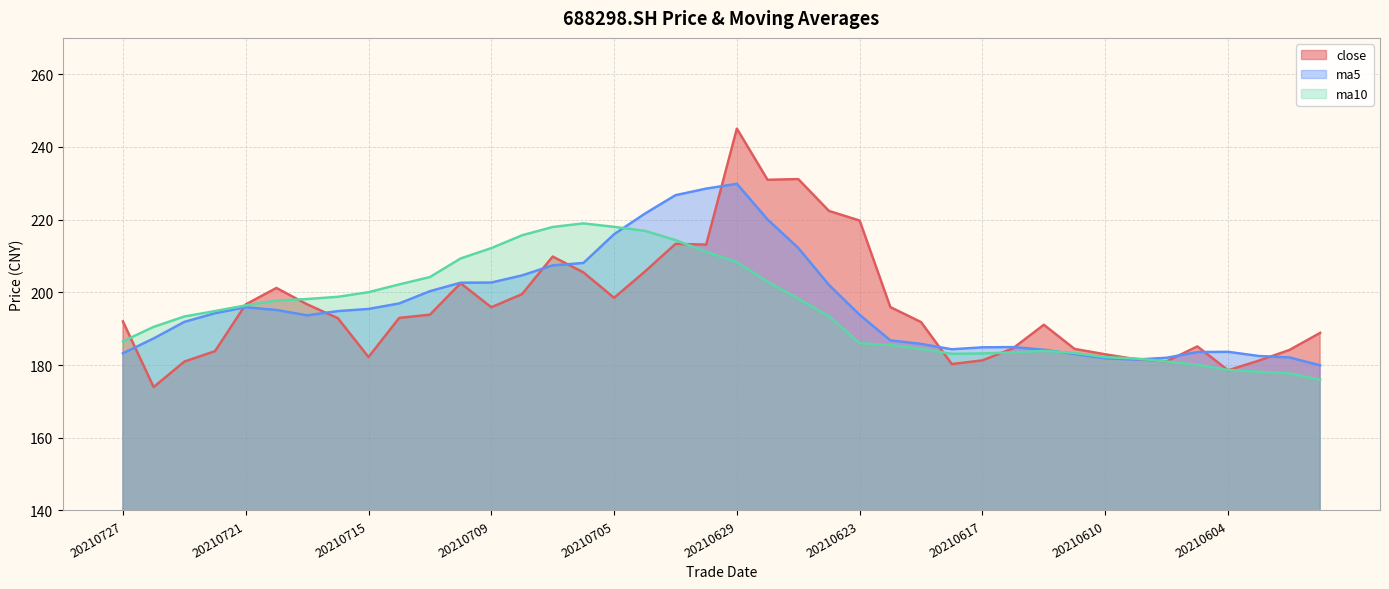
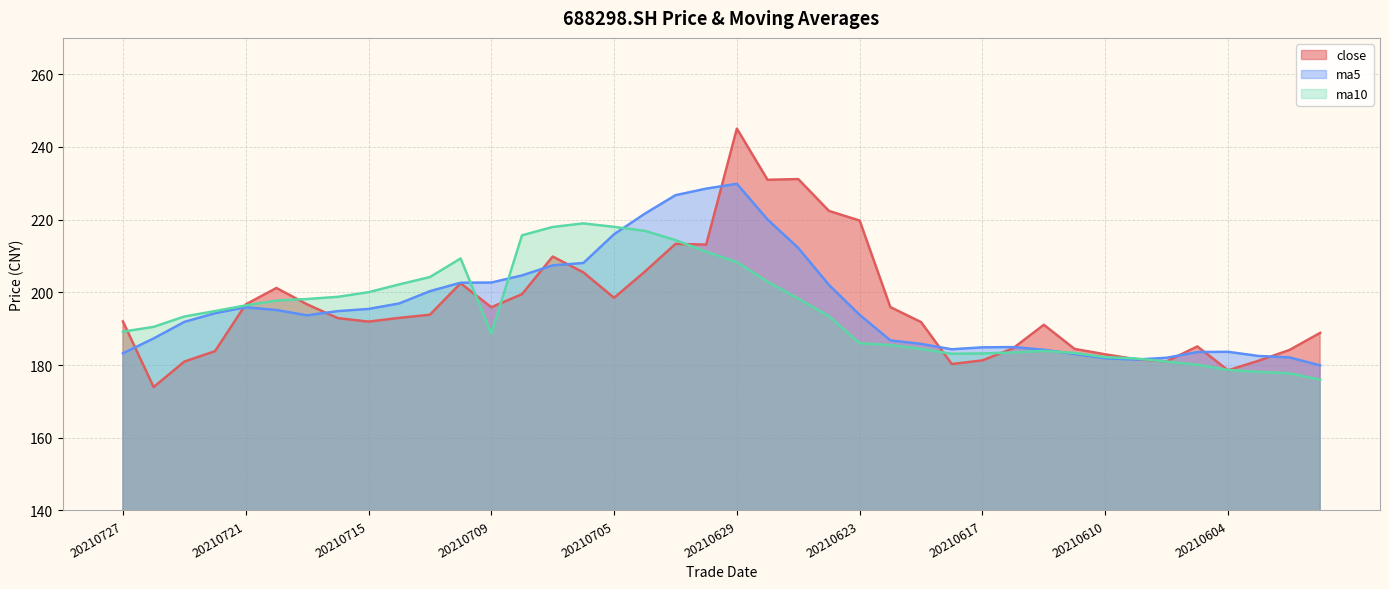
ma10, 20210727: 187 -> 189
close, 20210715: 182 -> 192
ma10, 20210709: 212 -> 189
